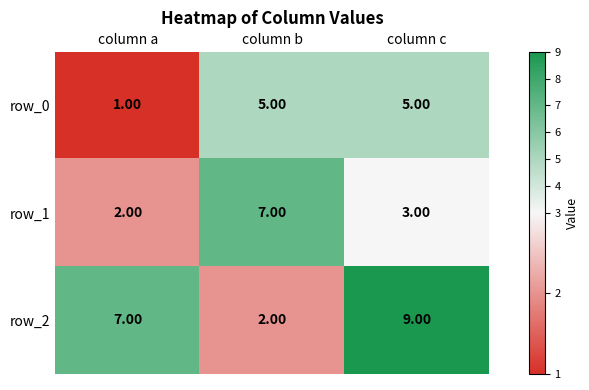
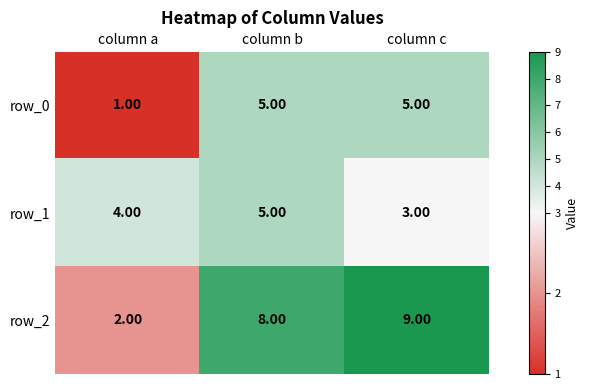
row_1, column a: 2.00 -> 4.00
row_1, column b: 7.00 -> 5.00
row_2, column a: 7.00 -> 2.00
row_2, column b: 2.00 -> 8.00
